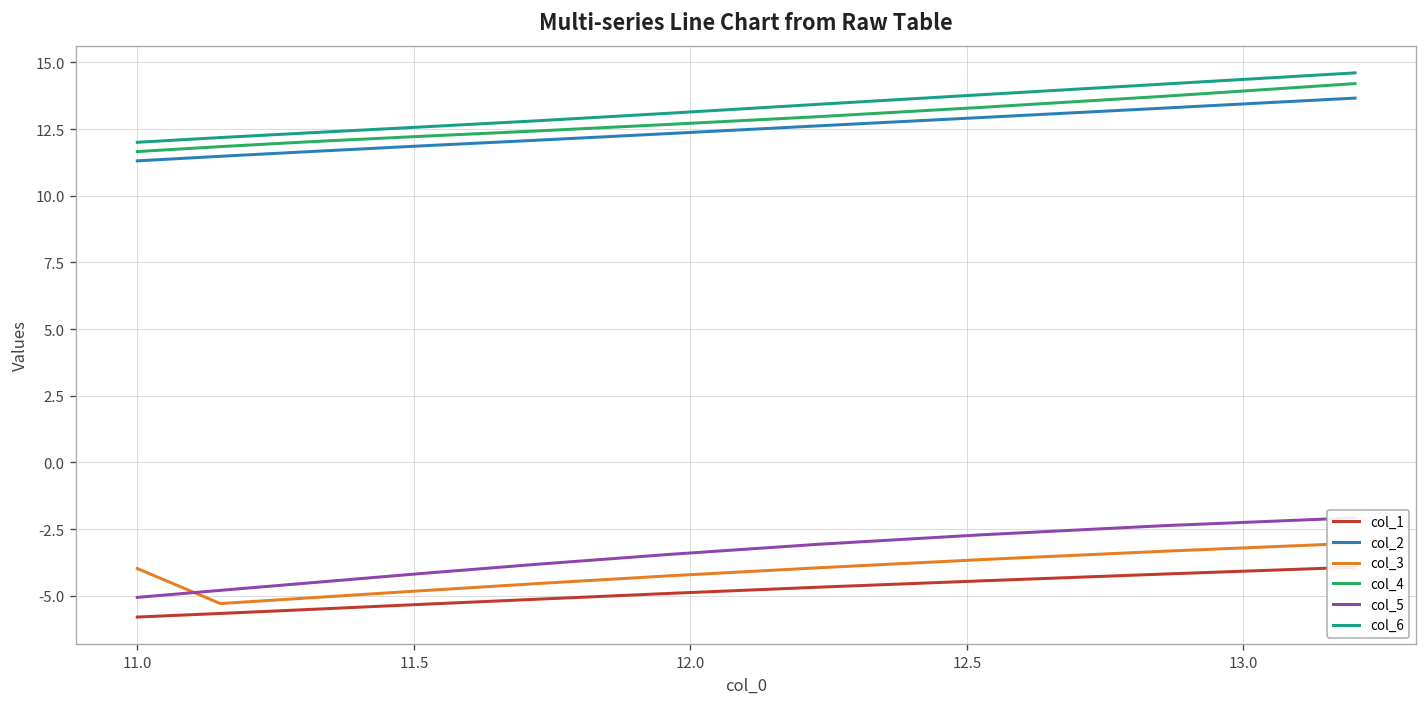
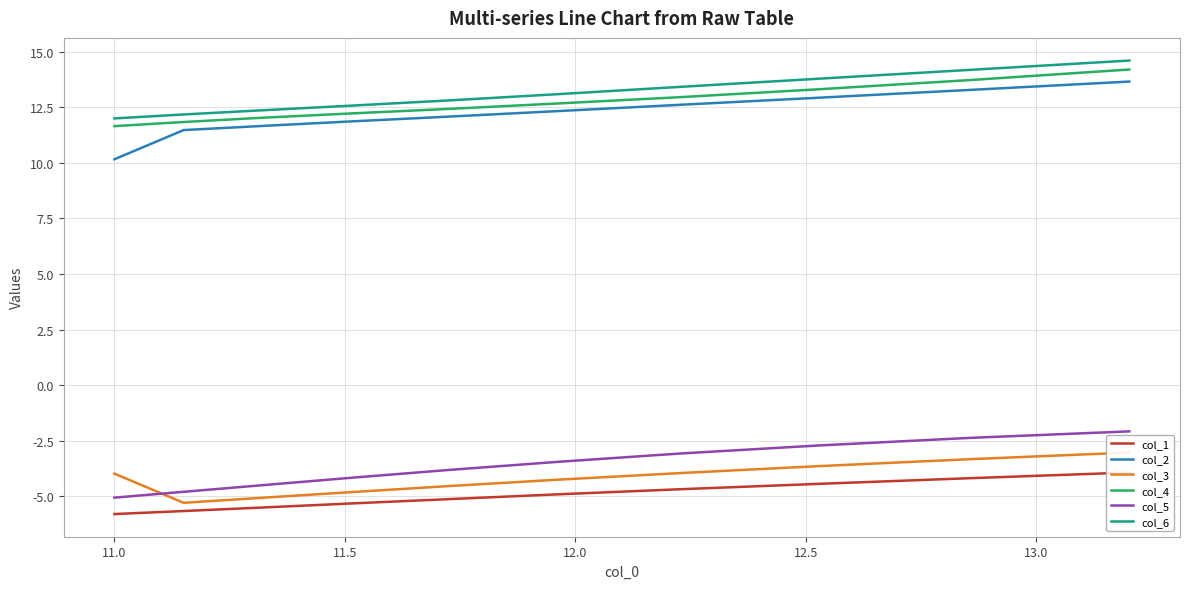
col_2, 11.0: 11.3 -> 10.2
